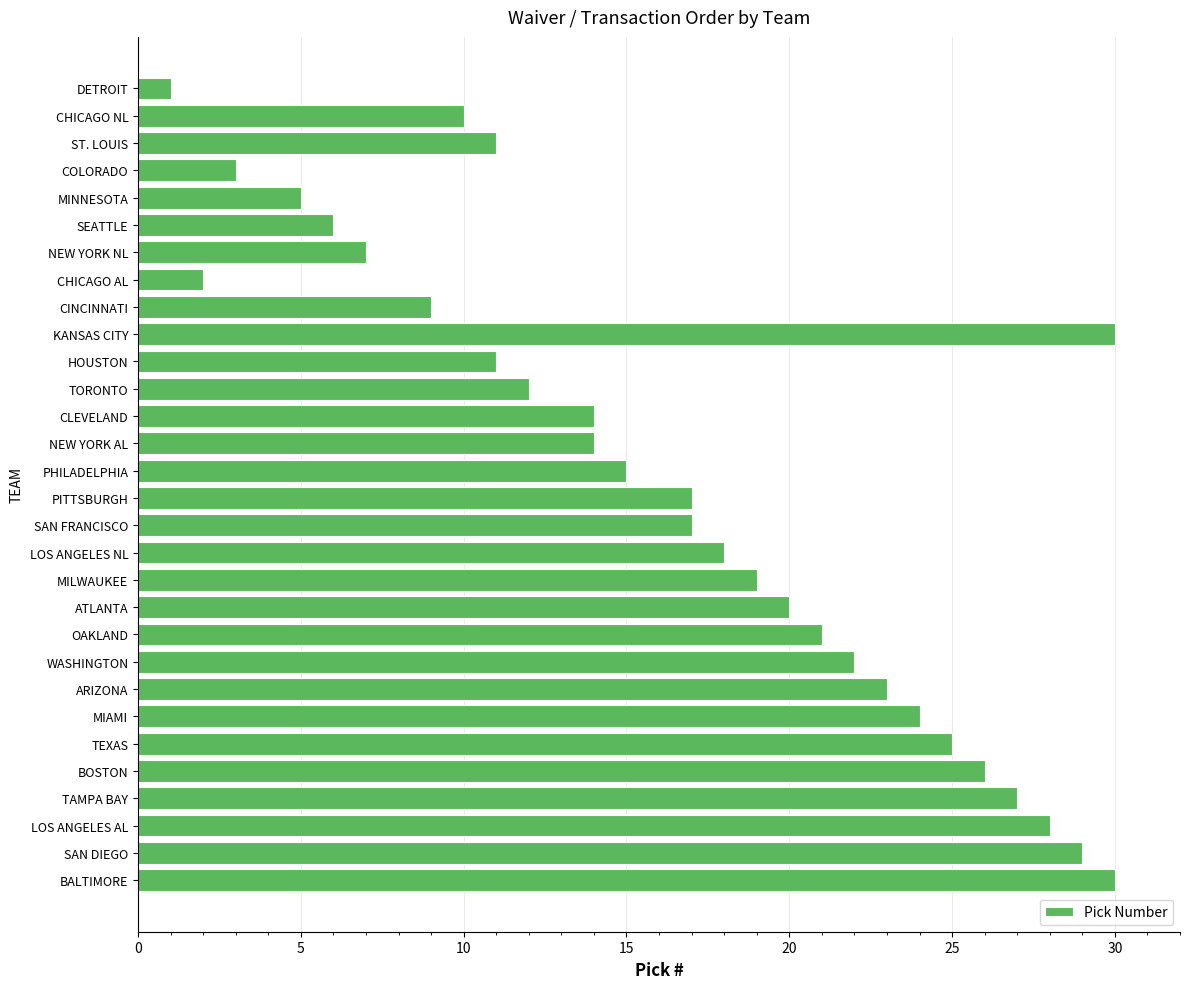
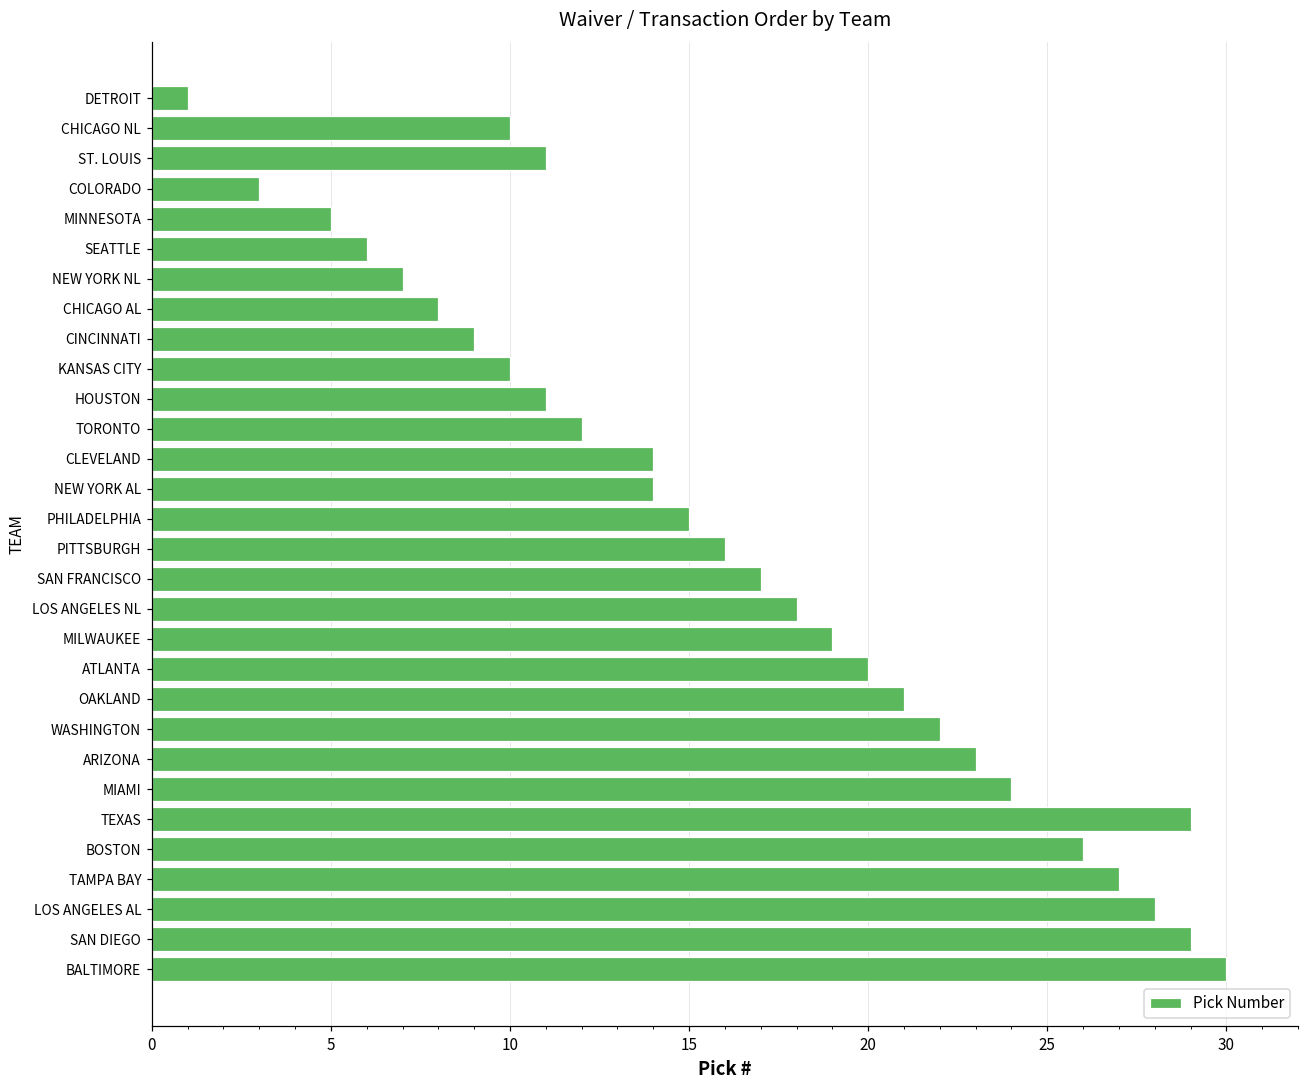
CHICAGO AL: 2 -> 8
KANSAS CITY: 30 -> 10
PITTSBURGH: 17 -> 16
TEXAS: 25 -> 29
